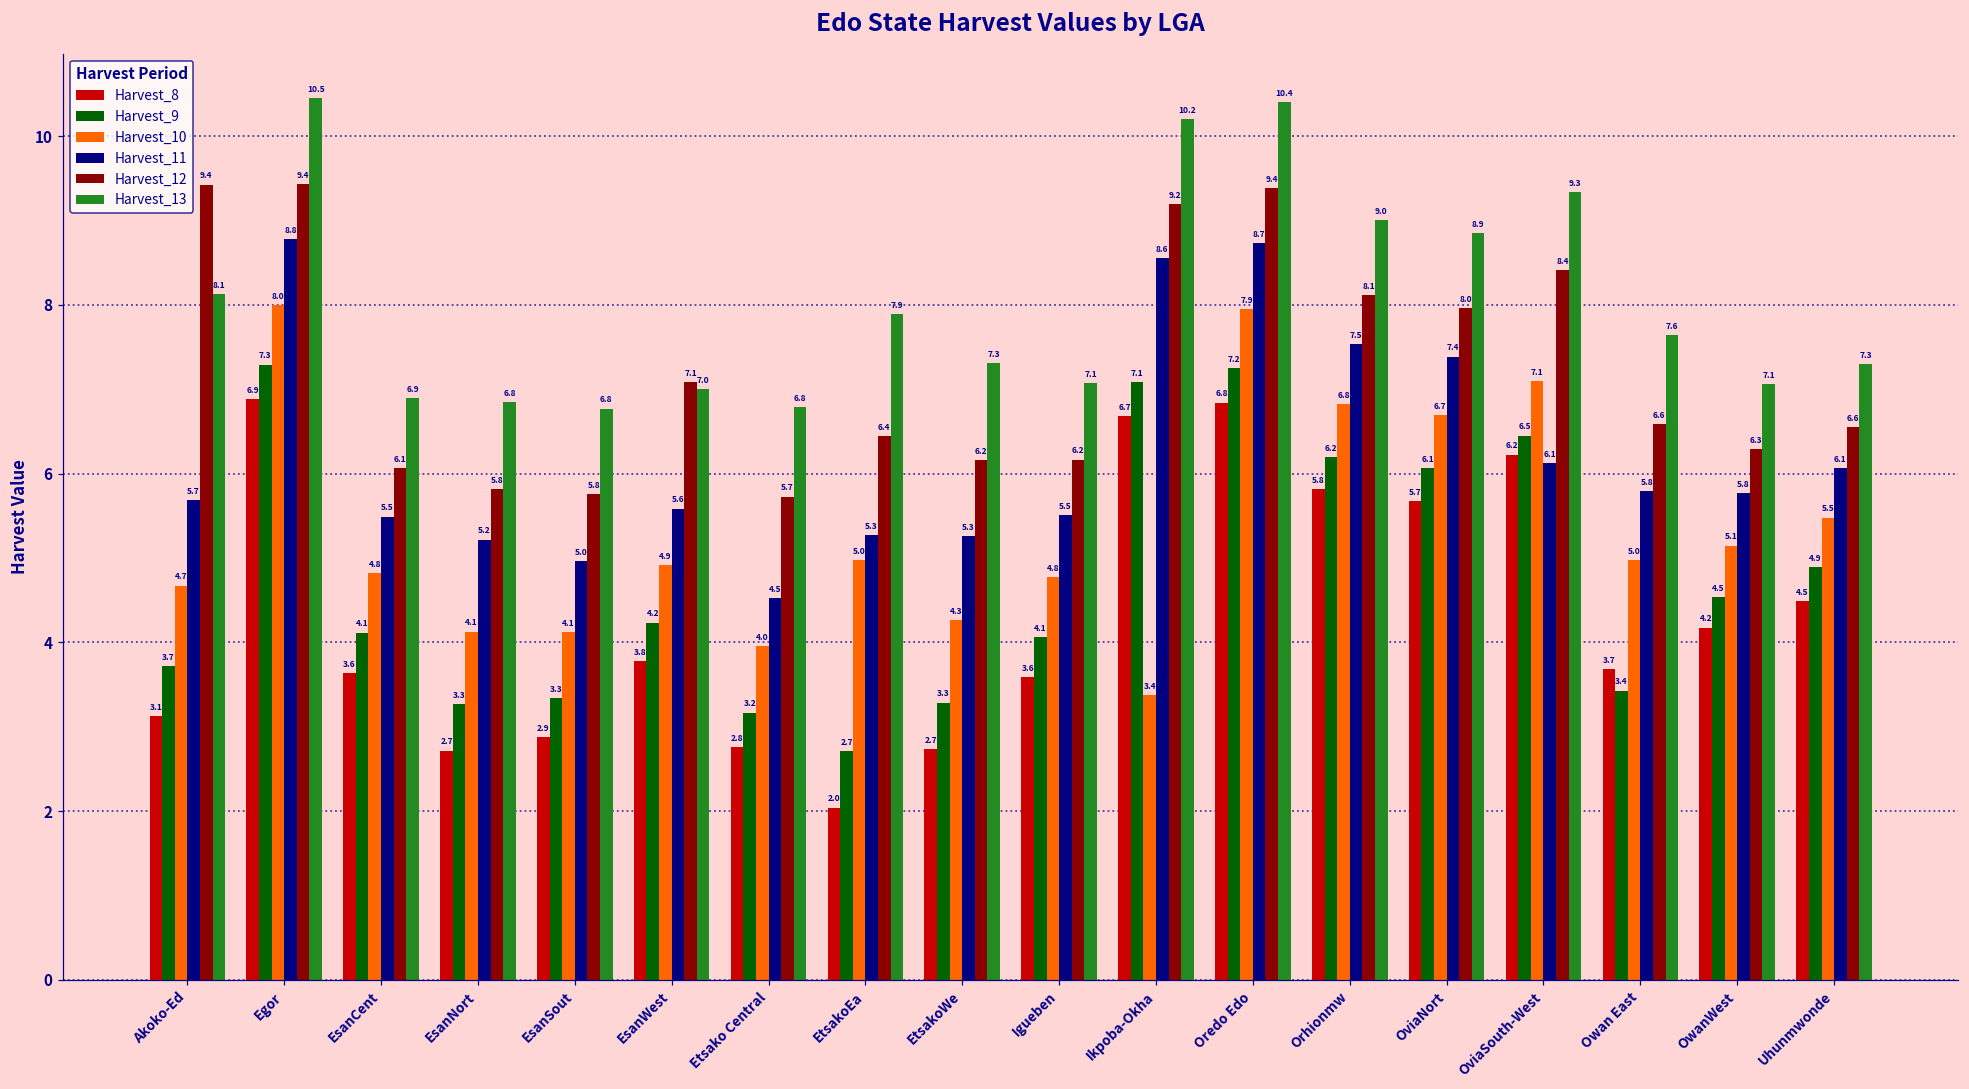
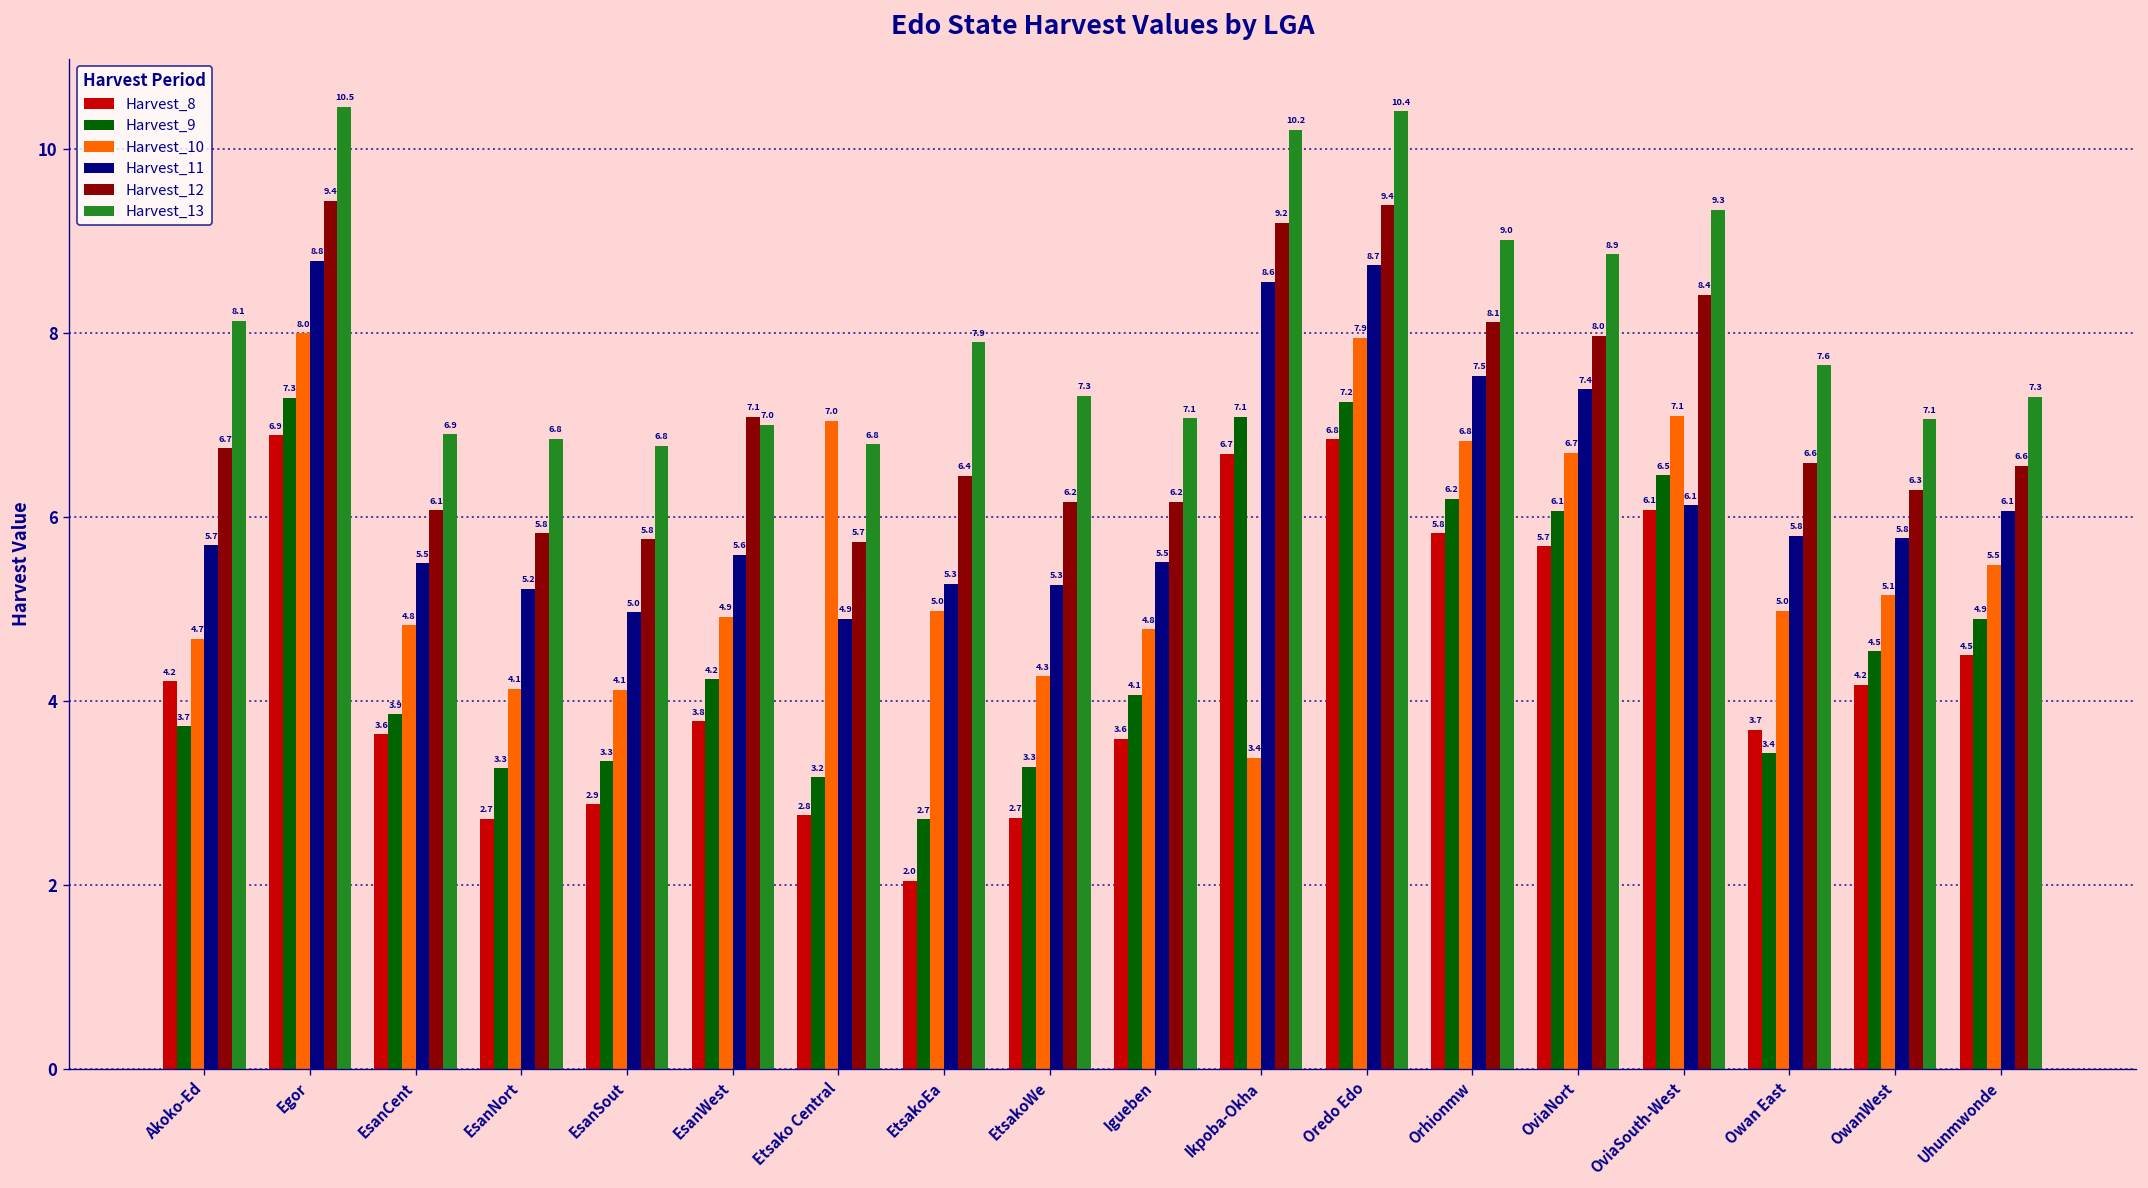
Harvest_8, Akoko-Ed: 3.1 -> 4.2
Harvest_12, Akoko-Ed: 9.4 -> 6.7
Harvest_9, EsanCent: 4.1 -> 3.9
Harvest_10, Etsako Central: 4.0 -> 7.0
Harvest_11, Etsako Central: 4.5 -> 4.9
Harvest_8, OviaSouth-West: 6.2 -> 6.1
